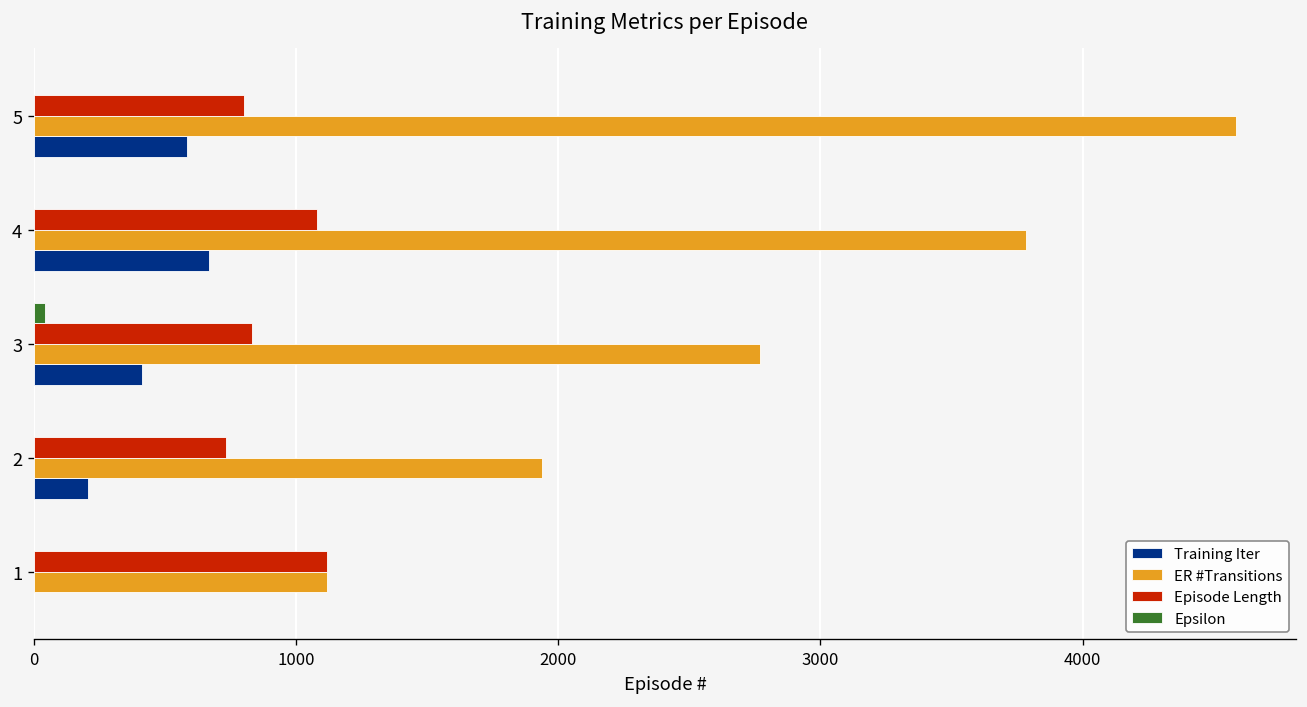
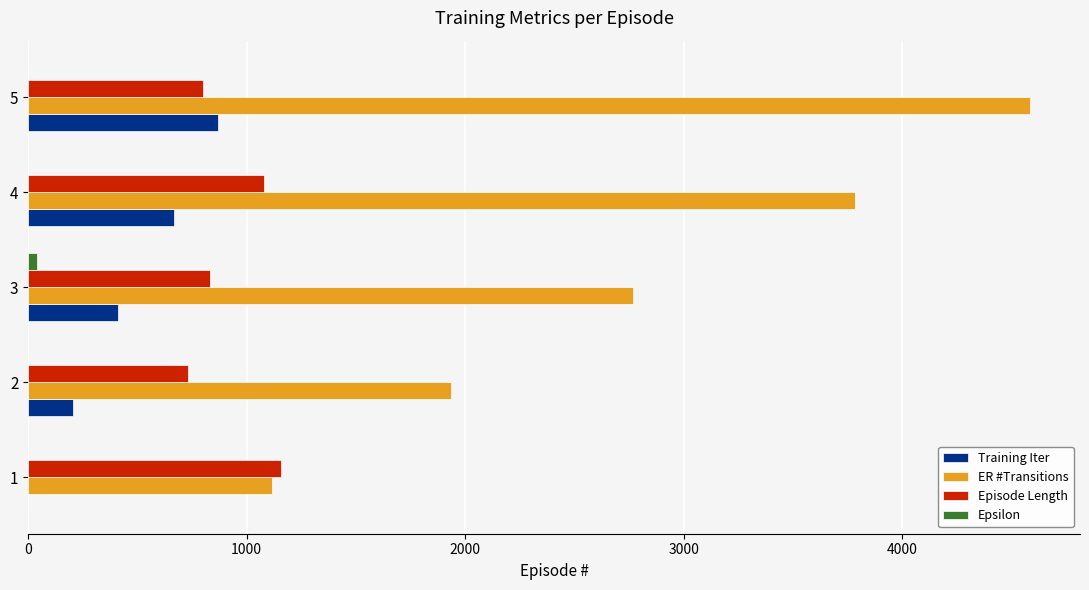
Training Iter, 5: 580 -> 870
Episode Length, 1: 1120 -> 1160
